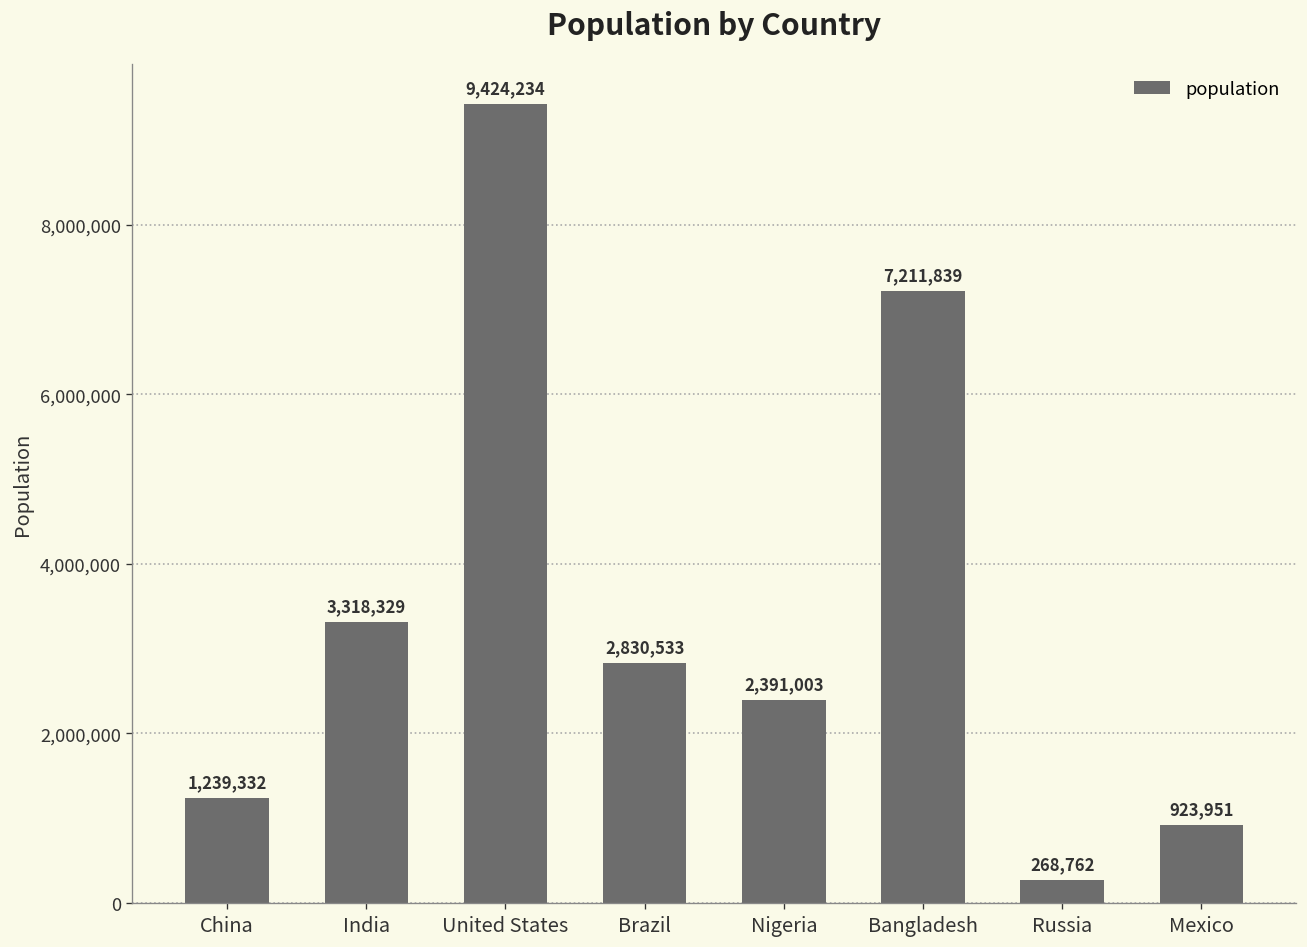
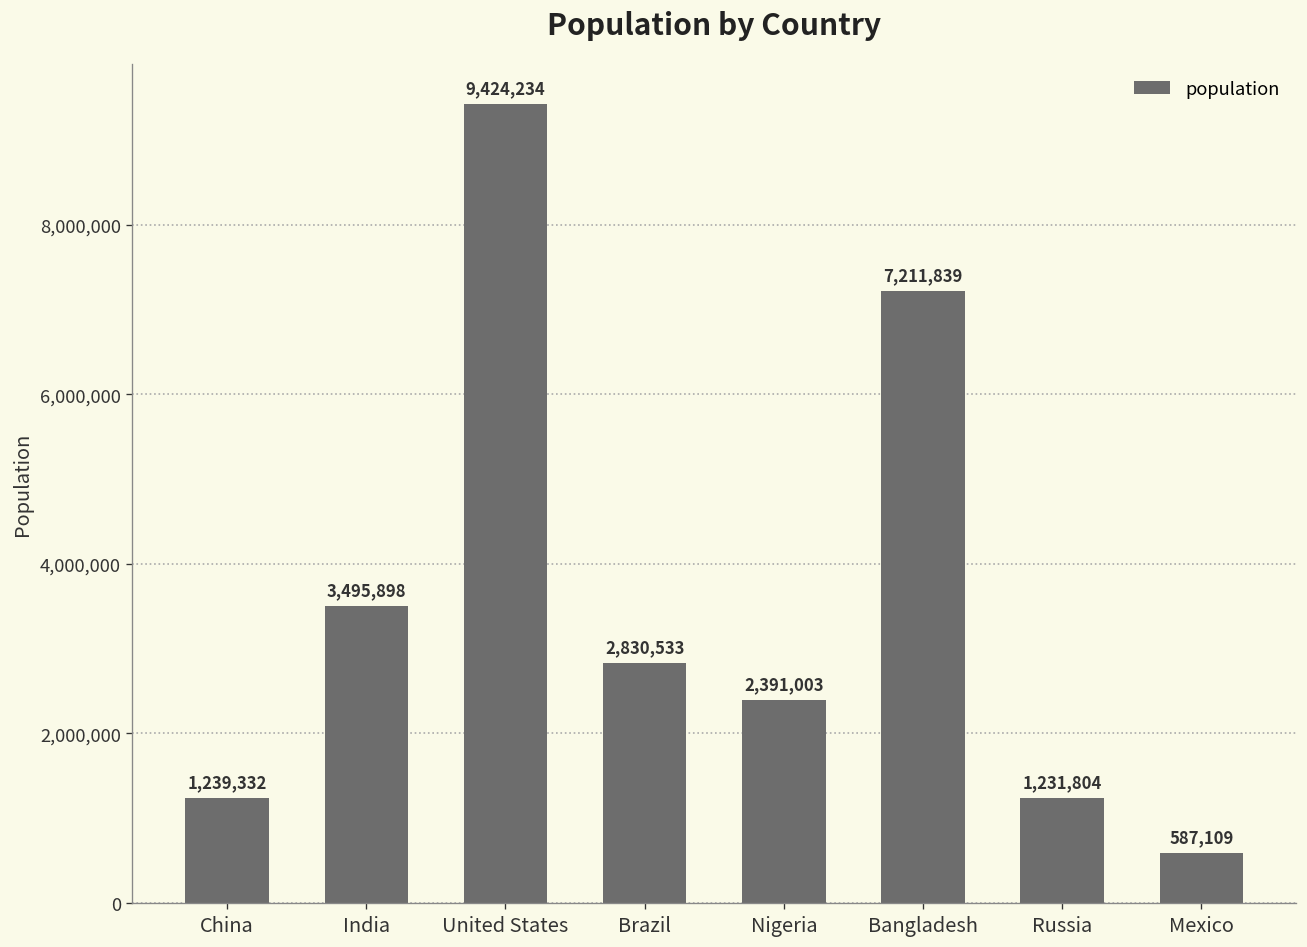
India: 3,318,329 -> 3,495,898
Russia: 268,762 -> 1,231,804
Mexico: 923,951 -> 587,109
